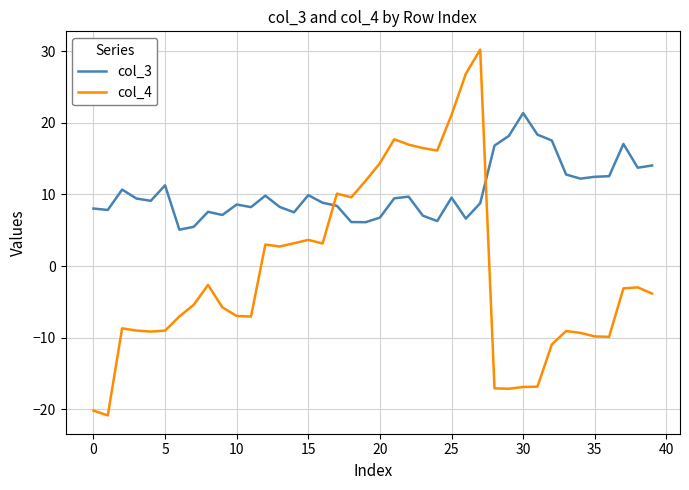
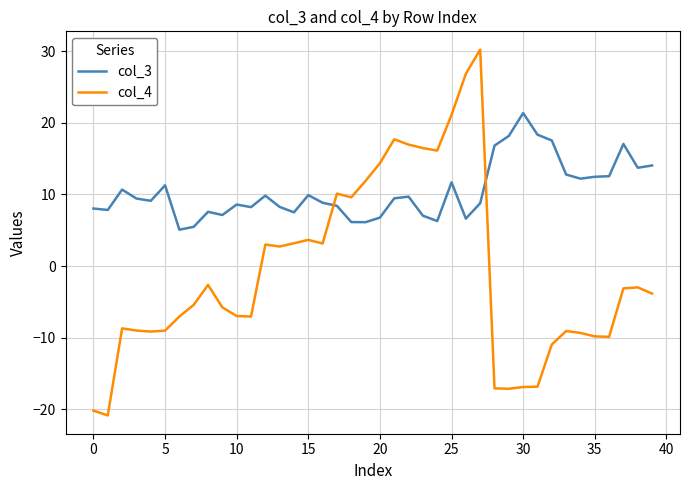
col_3, 25: 10 -> 12
